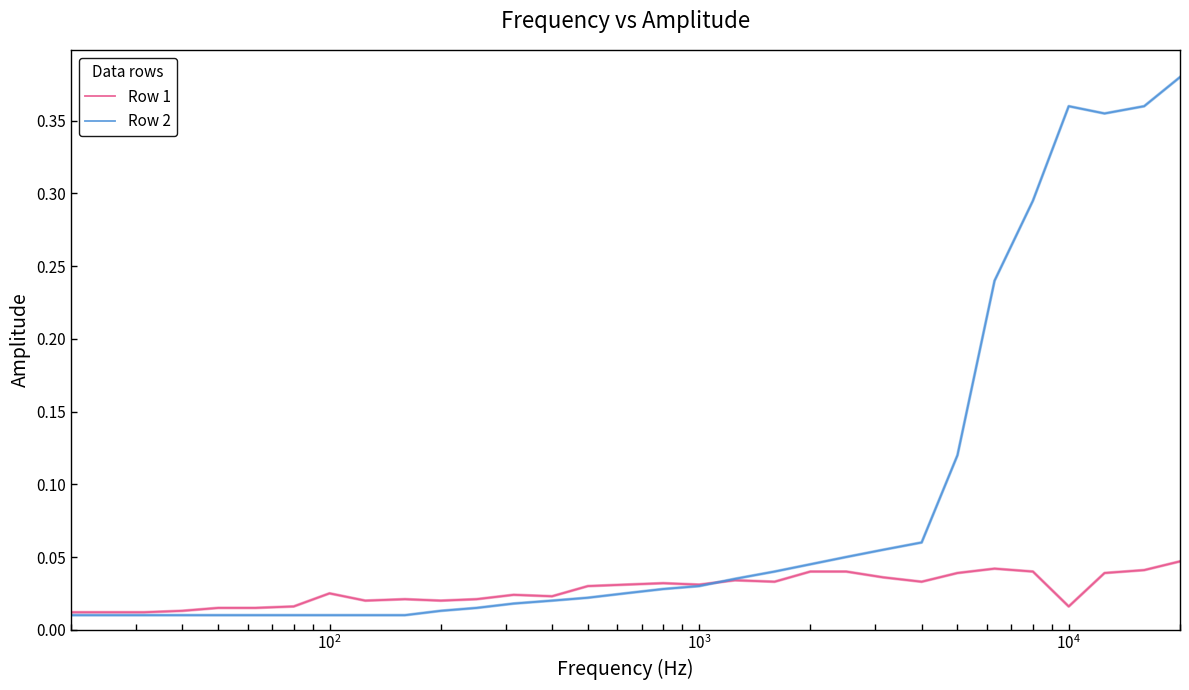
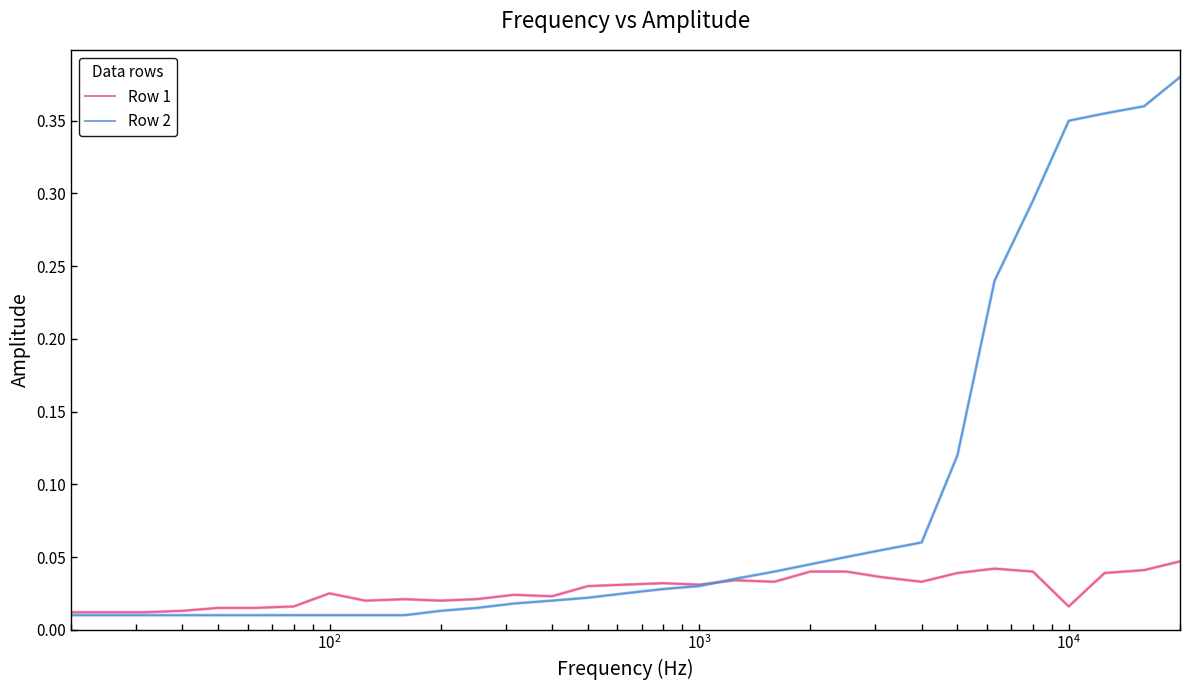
Row 2, 10^4: 0.36 -> 0.35
